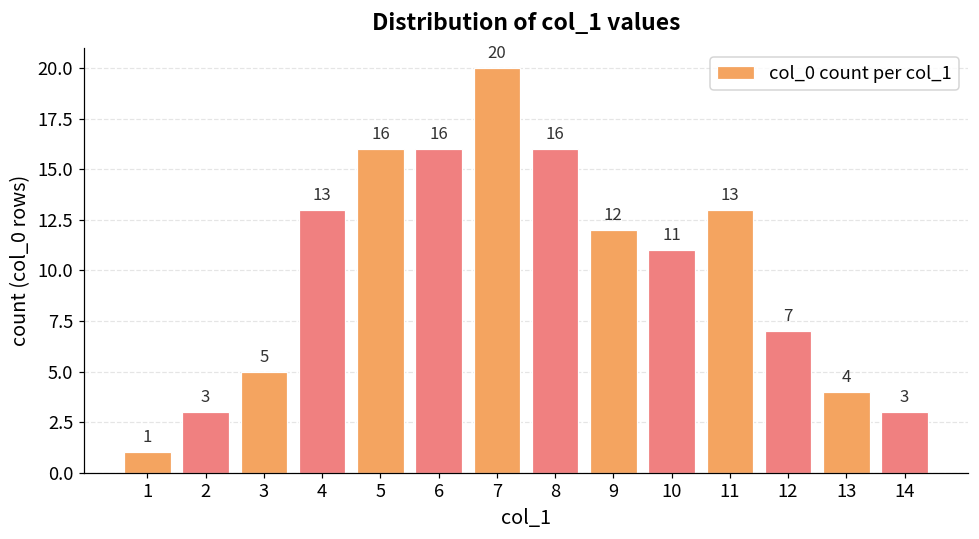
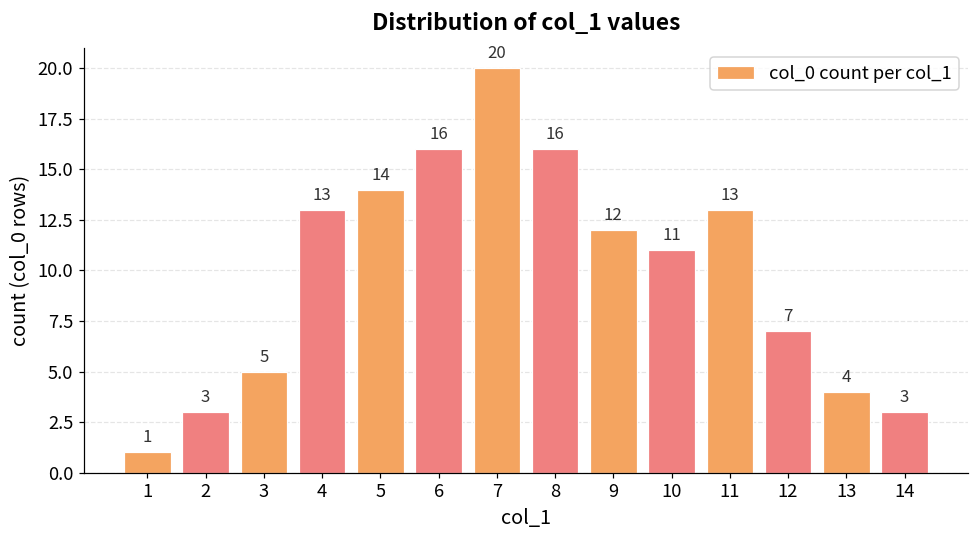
5: 16 -> 14
